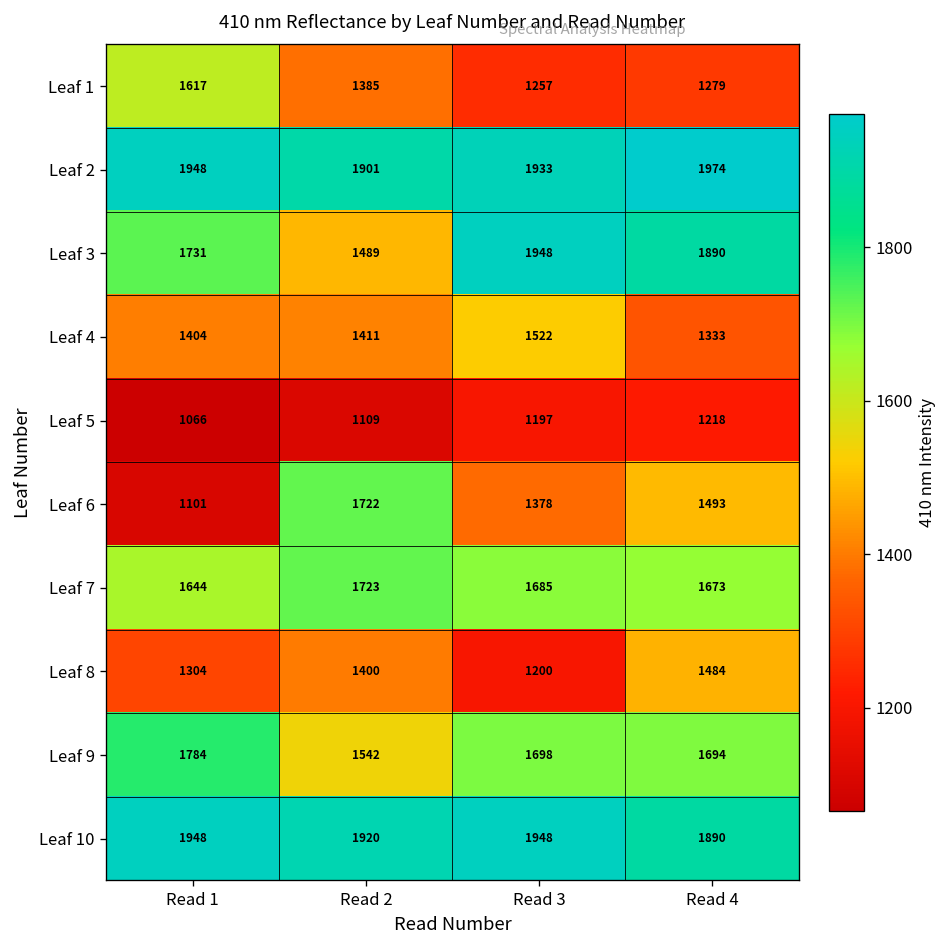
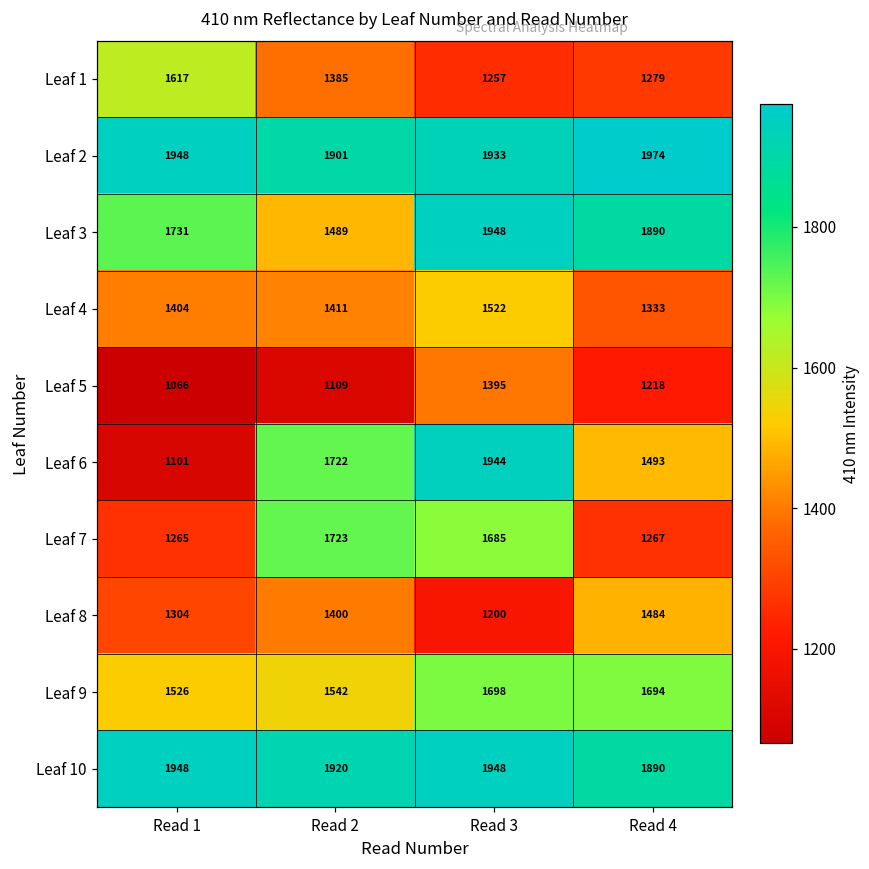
Leaf 5, Read 3: 1197 -> 1395
Leaf 6, Read 3: 1378 -> 1944
Leaf 7, Read 1: 1644 -> 1265
Leaf 7, Read 4: 1673 -> 1267
Leaf 9, Read 1: 1784 -> 1526
